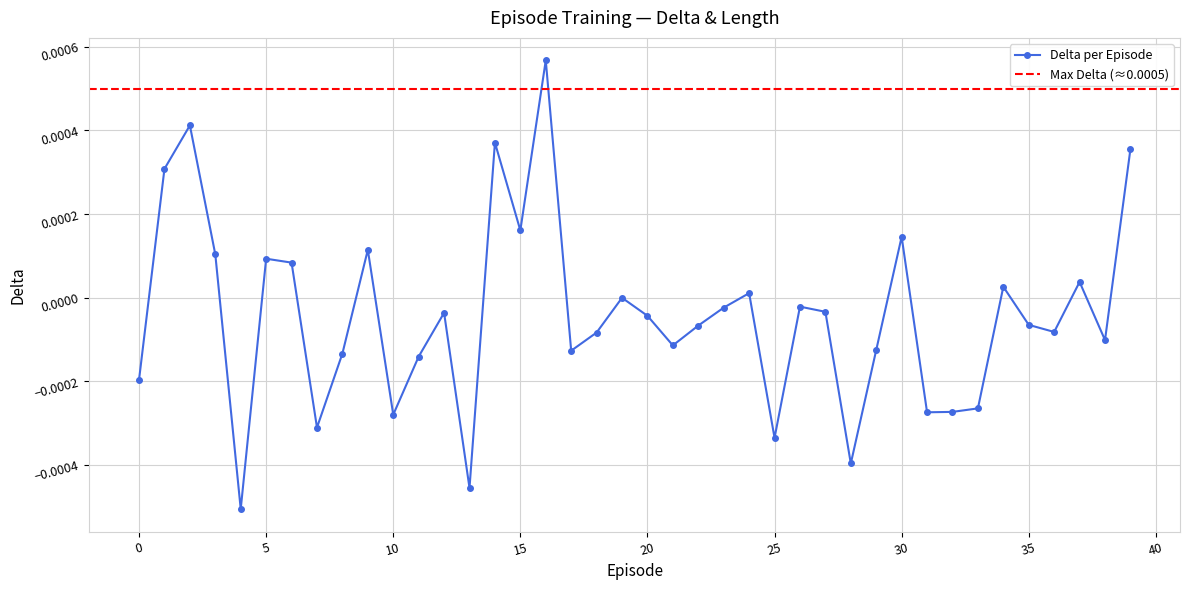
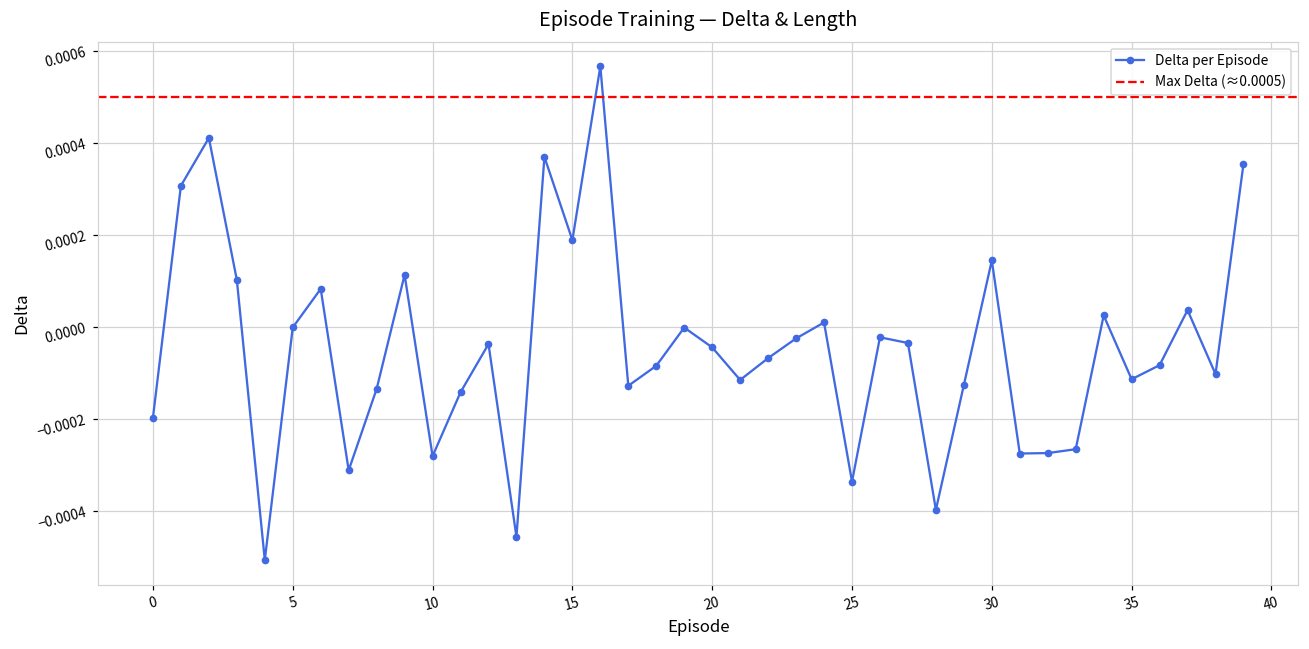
5: 0.0001 -> 0.0000
15: 0.00016 -> 0.00019
35: -0.00007 -> -0.00011
